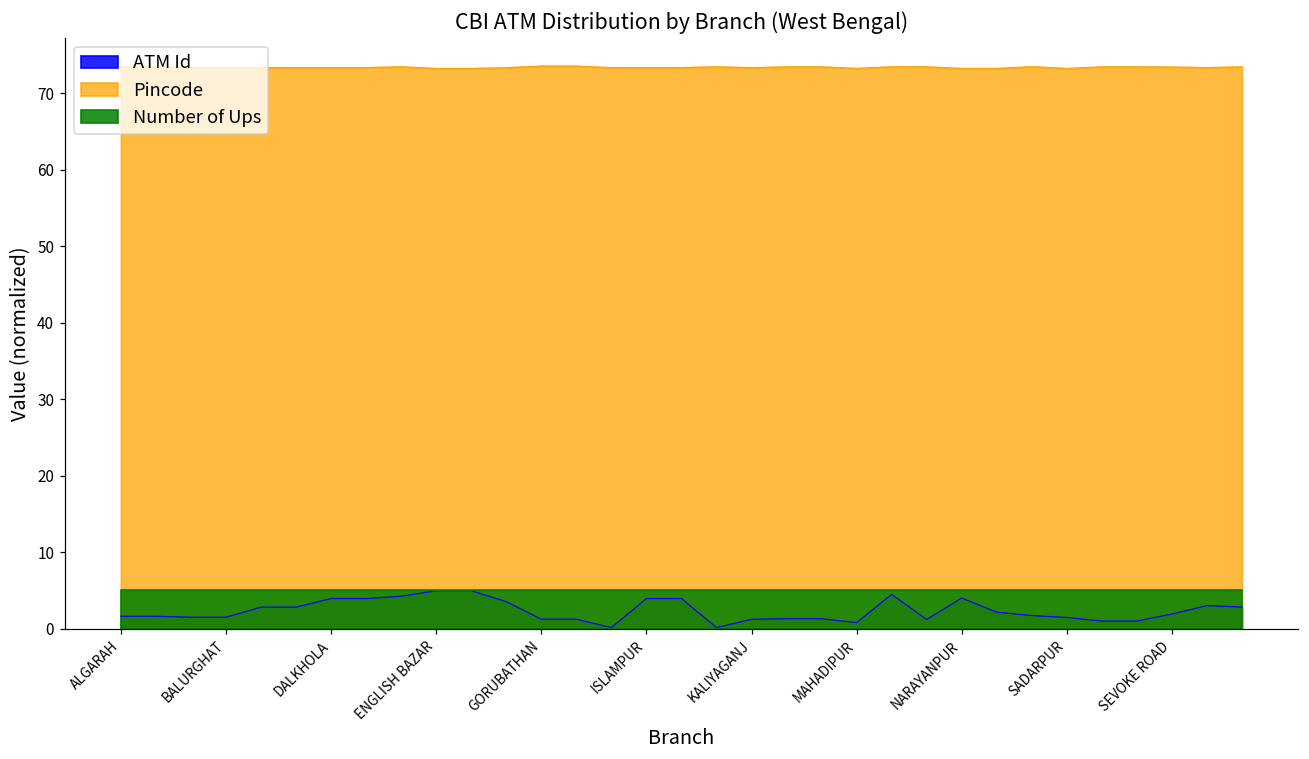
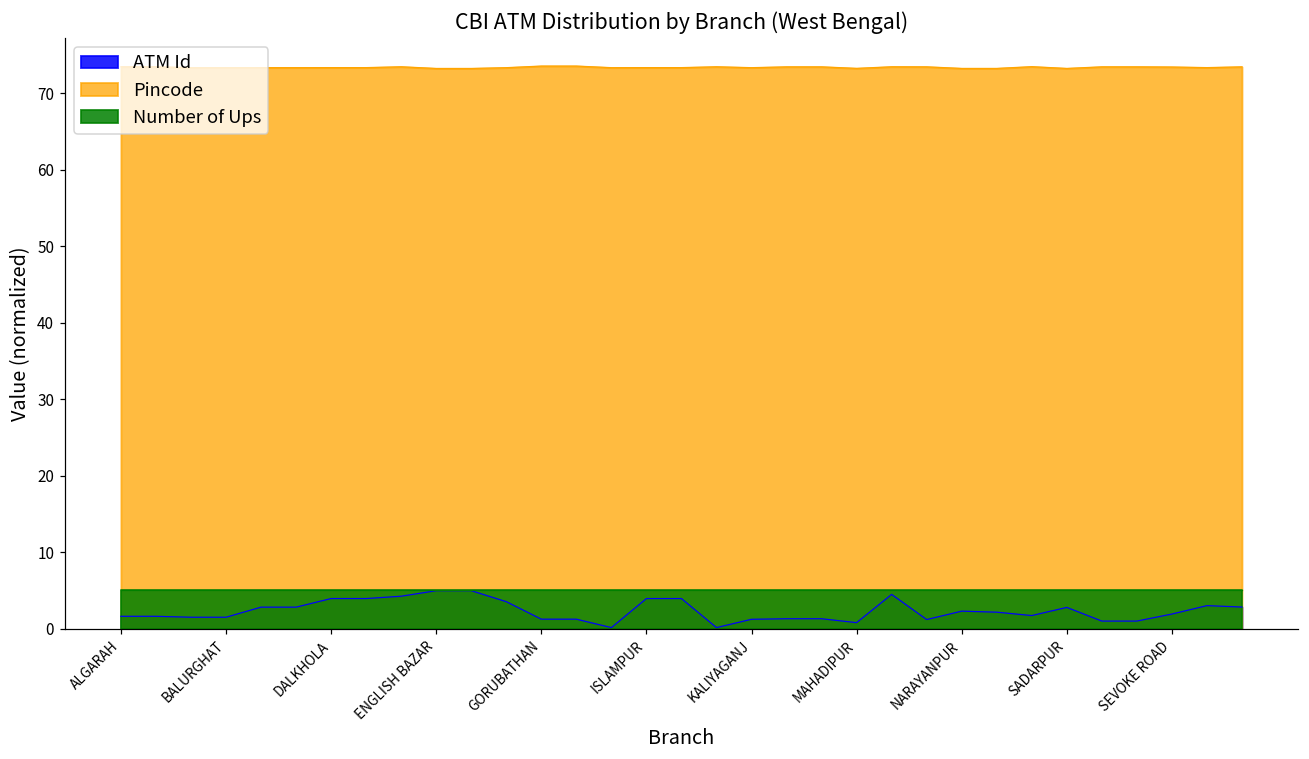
ATM Id, NARAYANPUR: 4 -> 2
ATM Id, SADARPUR: 1 -> 3
